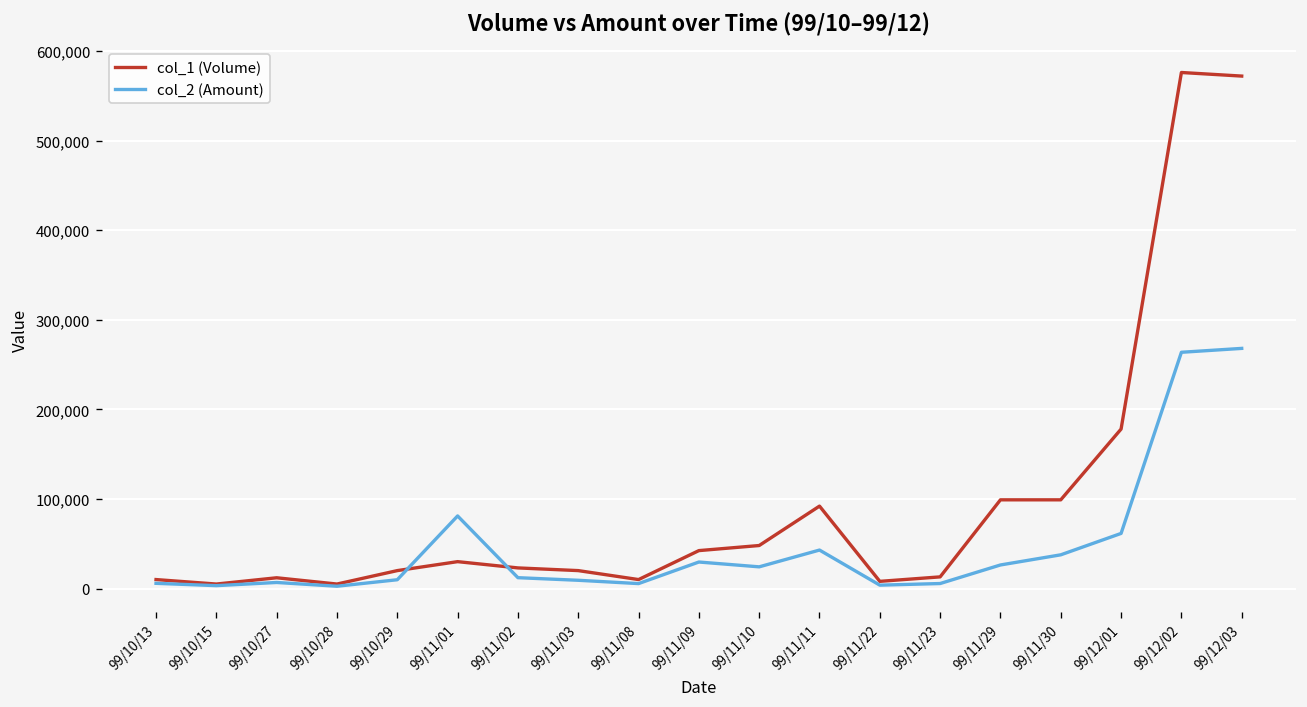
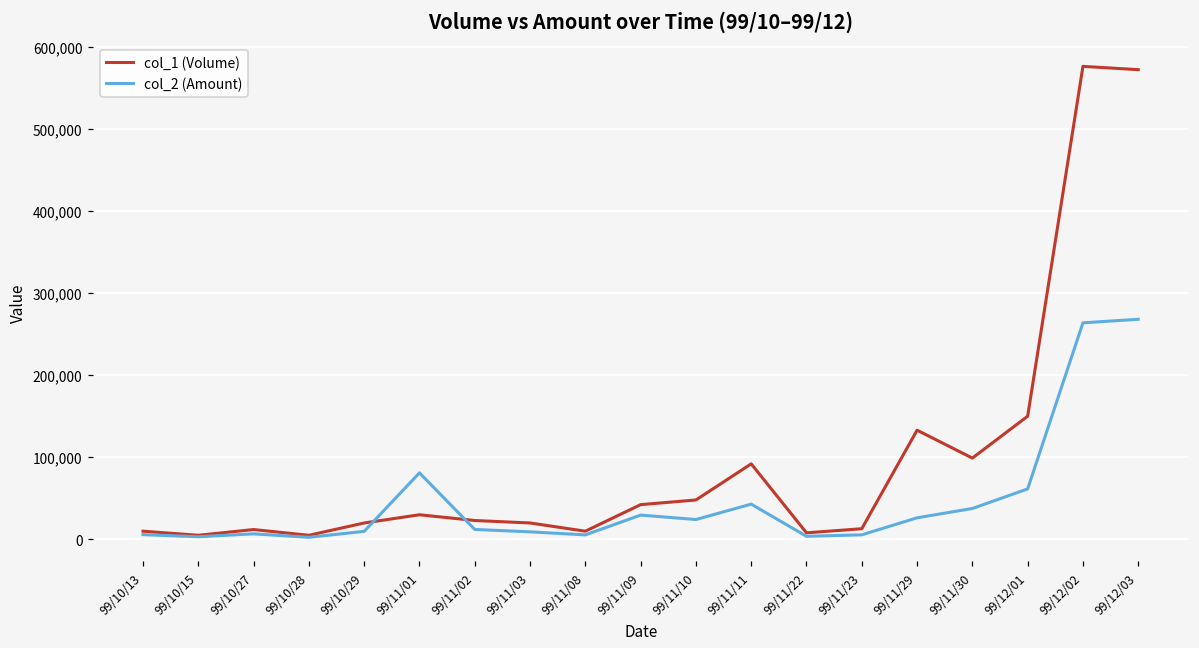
col_1 (Volume), 99/11/29: 100,000 -> 130,000
col_1 (Volume), 99/12/01: 180,000 -> 150,000
